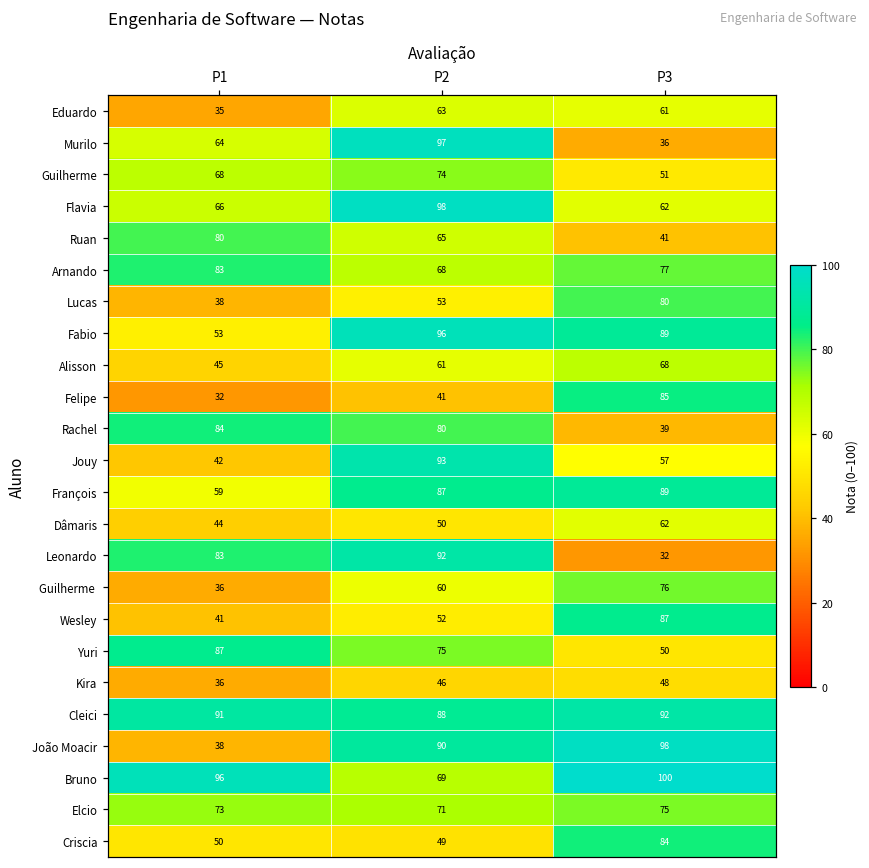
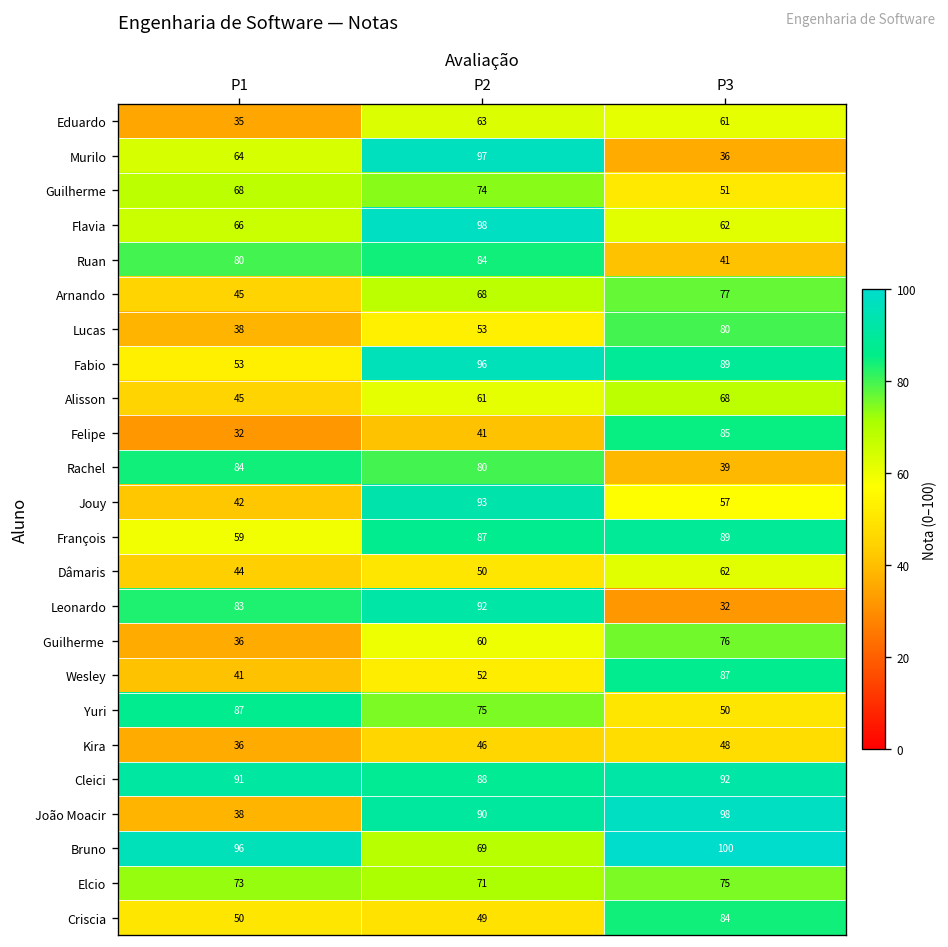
Ruan, P2: 65 -> 84
Arnando, P1: 83 -> 45
